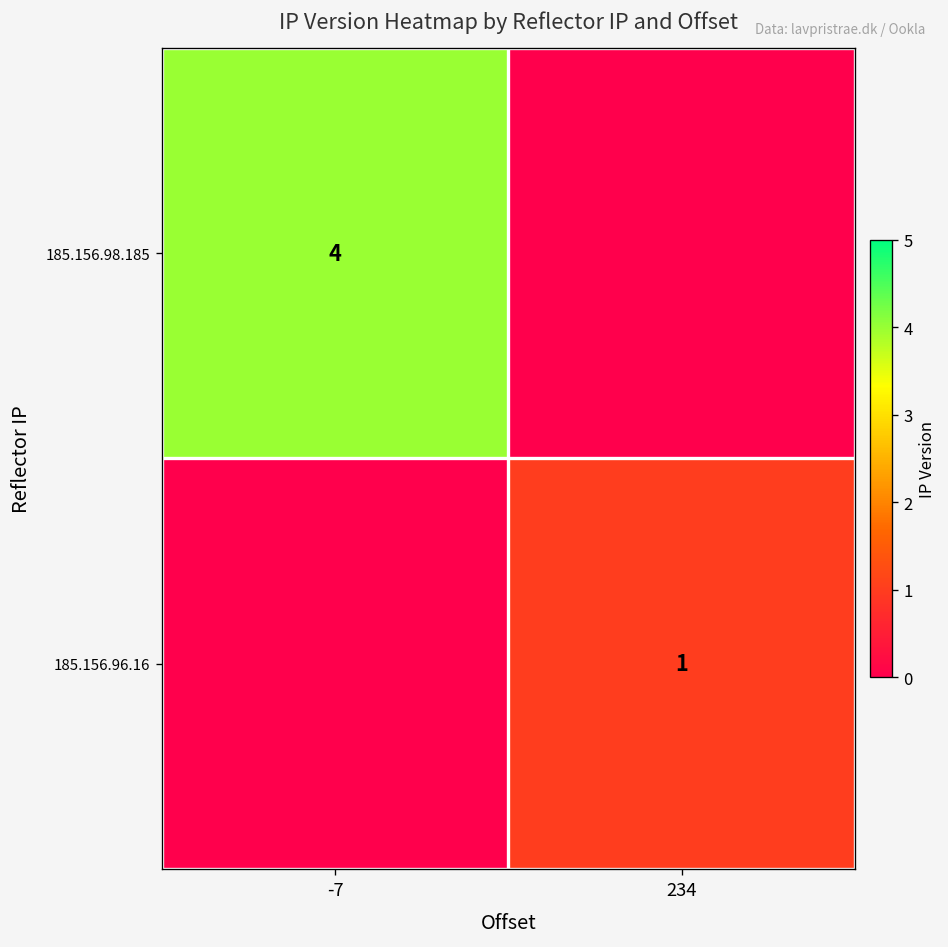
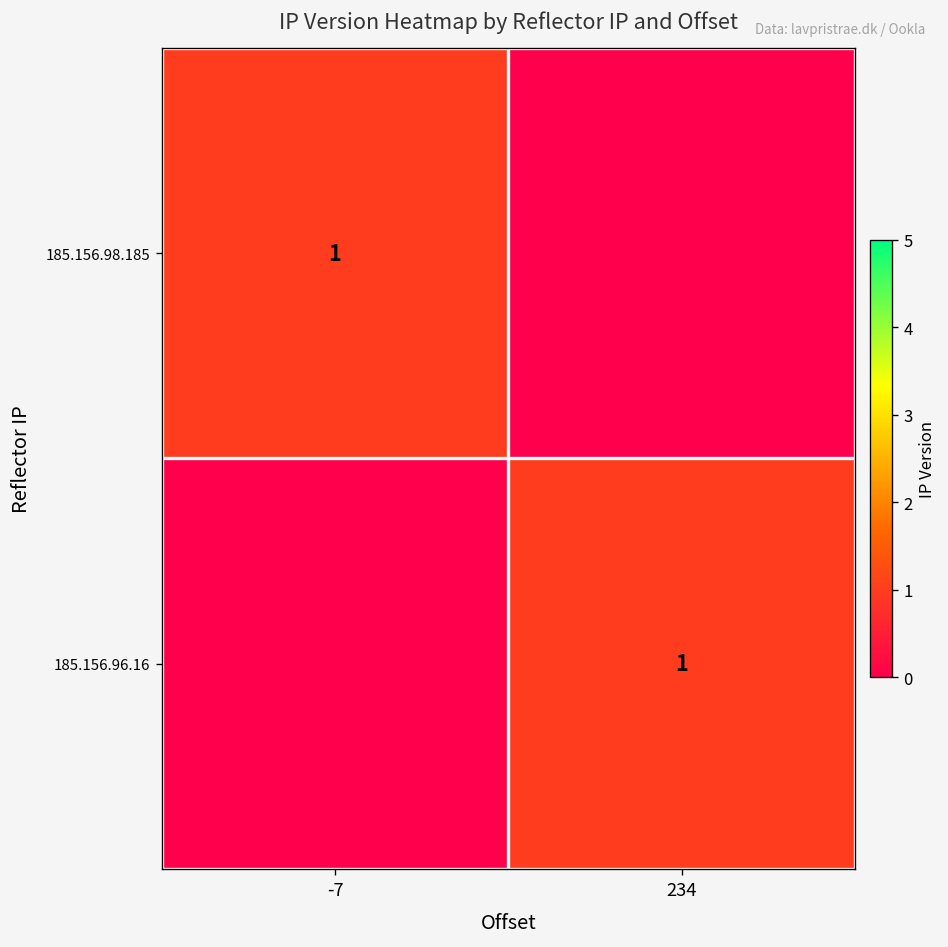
185.156.98.185, -7: 4 -> 1
